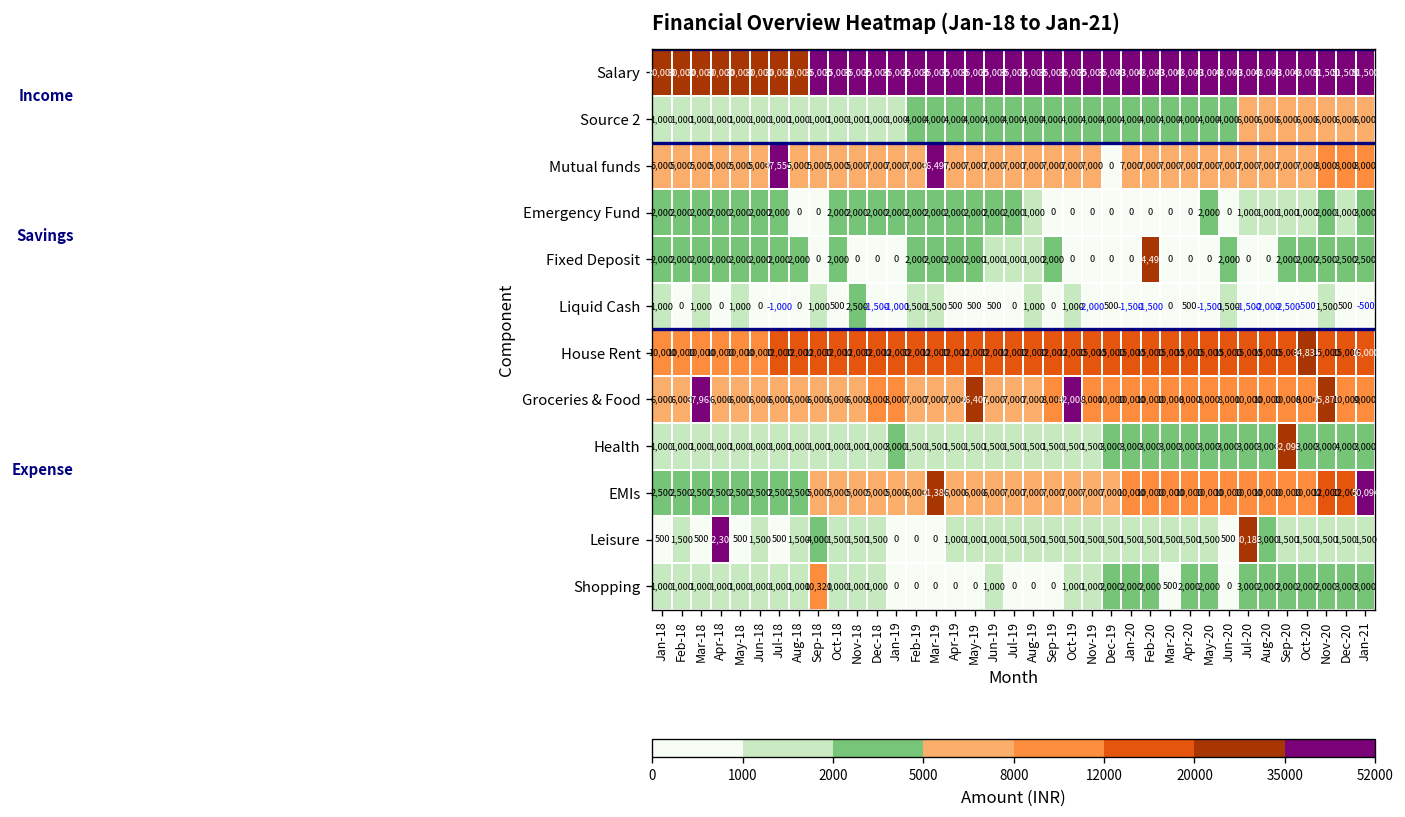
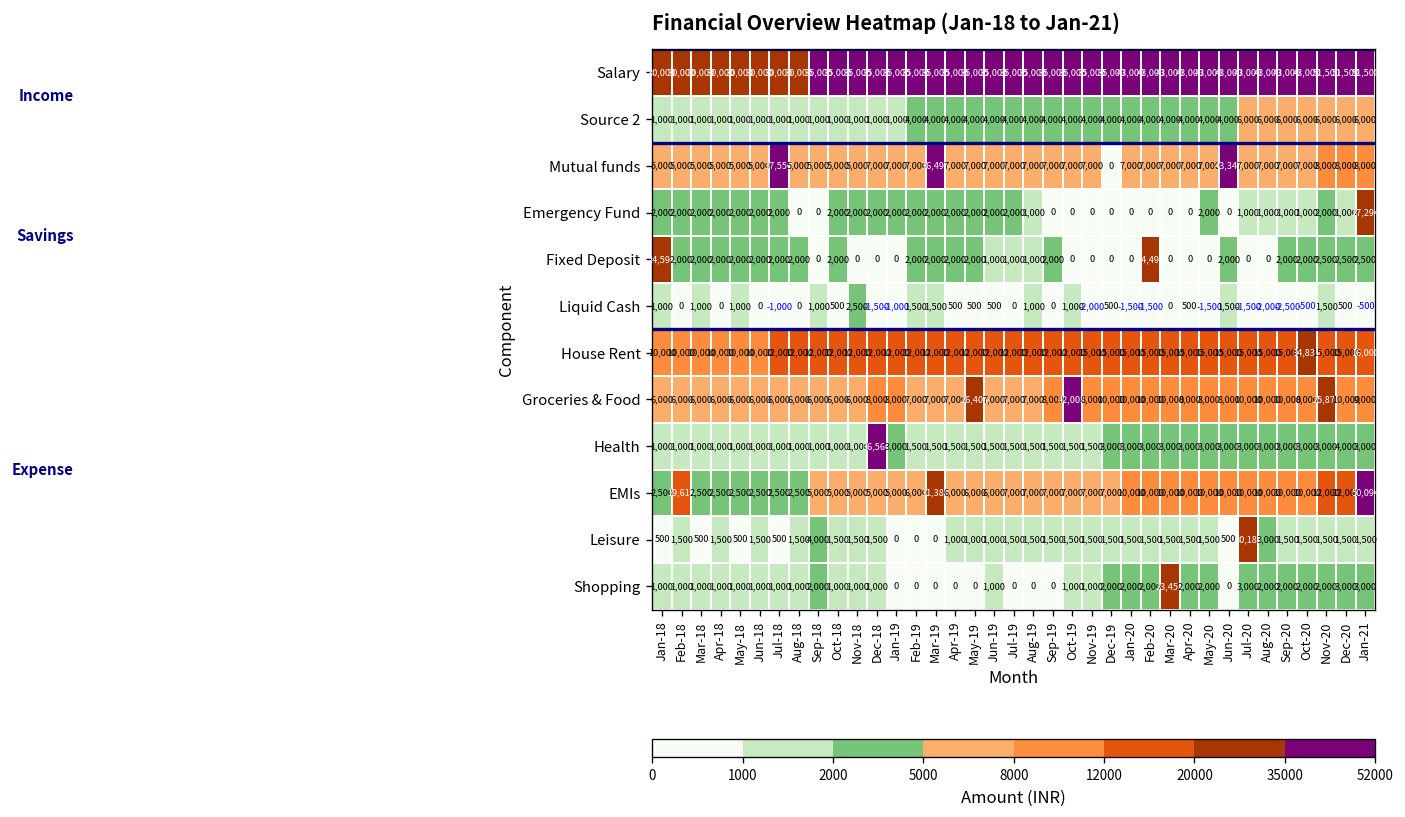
Mutual funds, Jun-20: 7,000 -> 43,342
Emergency Fund, Jan-21: 3,000 -> 27,294
Fixed Deposit, Jan-18: 2,000 -> 24,598
Groceries & Food, Mar-18: 37,963 -> 6,000
Health, Dec-18: 1,000 -> 36,566
Health, Sep-20: 32,098 -> 3,000
EMIs, Feb-18: 2,500 -> 19,619
Leisure, Apr-18: 42,305 -> 1,500
Shopping, Sep-18: 10,320 -> 2,000
Shopping, Mar-20: 500 -> 23,455
